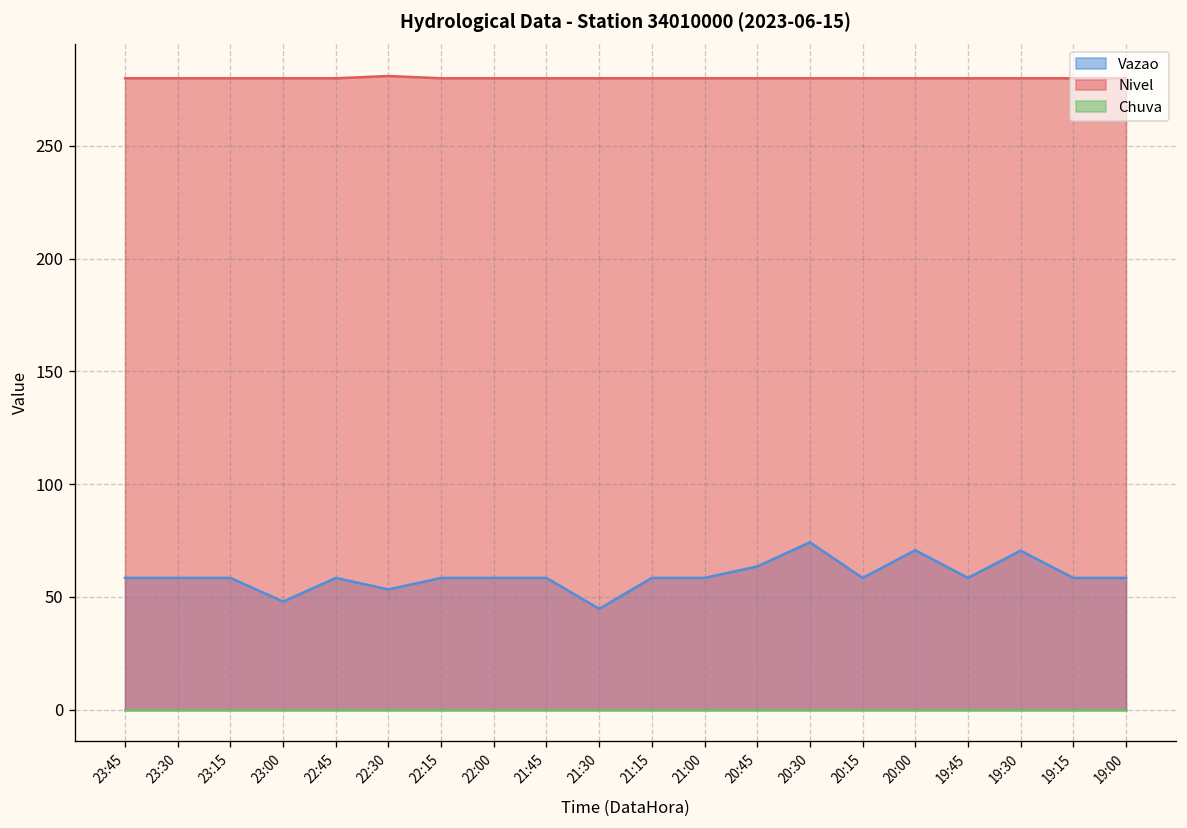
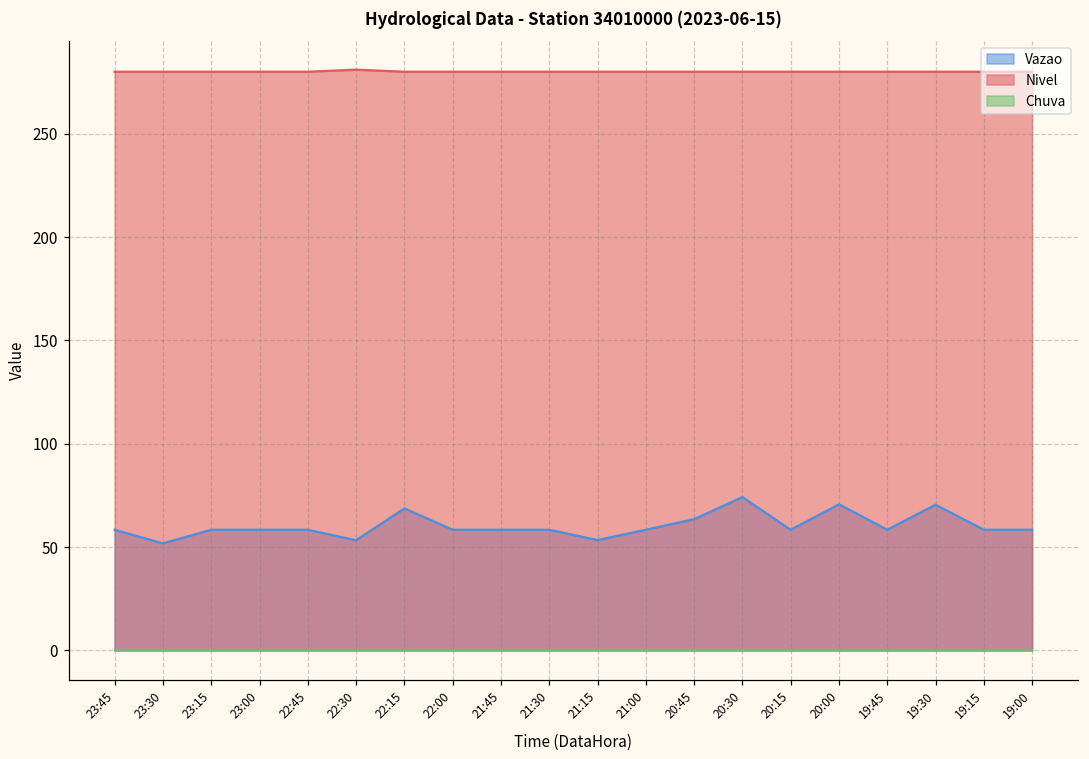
Vazao, 23:30: 58 -> 52
Vazao, 23:00: 48 -> 58
Vazao, 22:15: 58 -> 69
Vazao, 21:30: 45 -> 58
Vazao, 21:15: 58 -> 53
